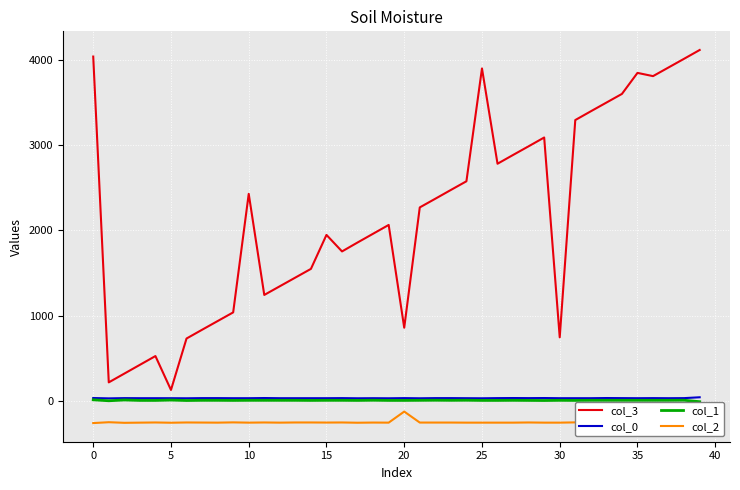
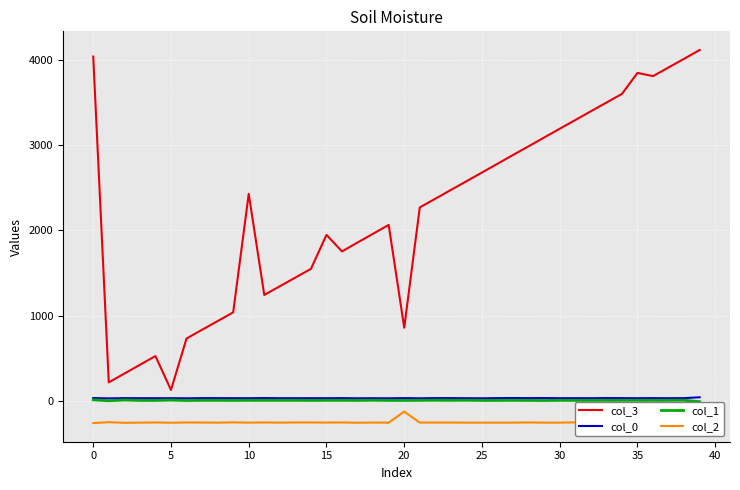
col_3, 25: 3900 -> 2700
col_3, 30: 700 -> 3200
